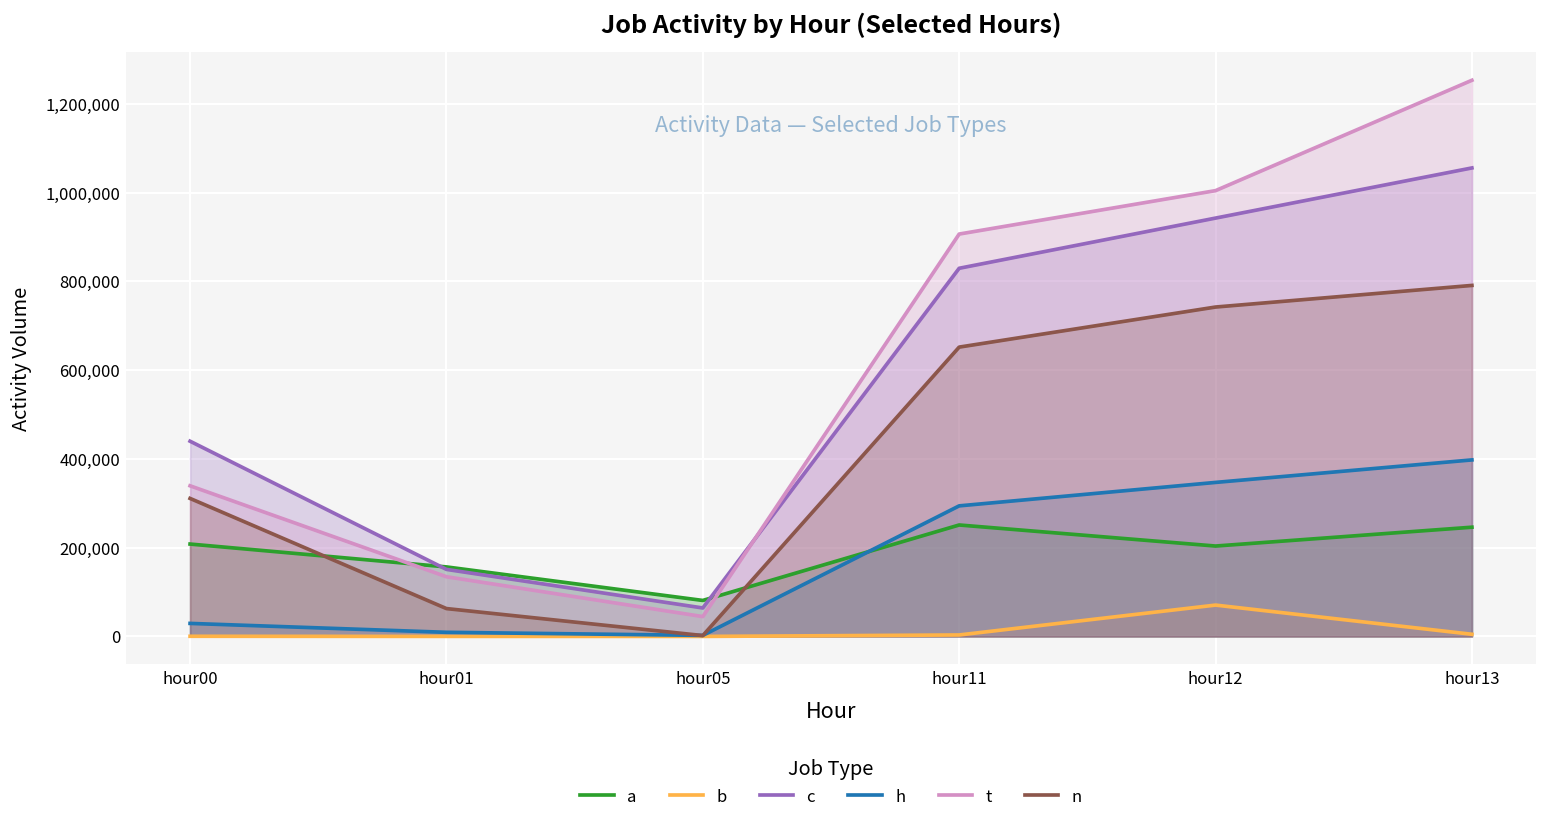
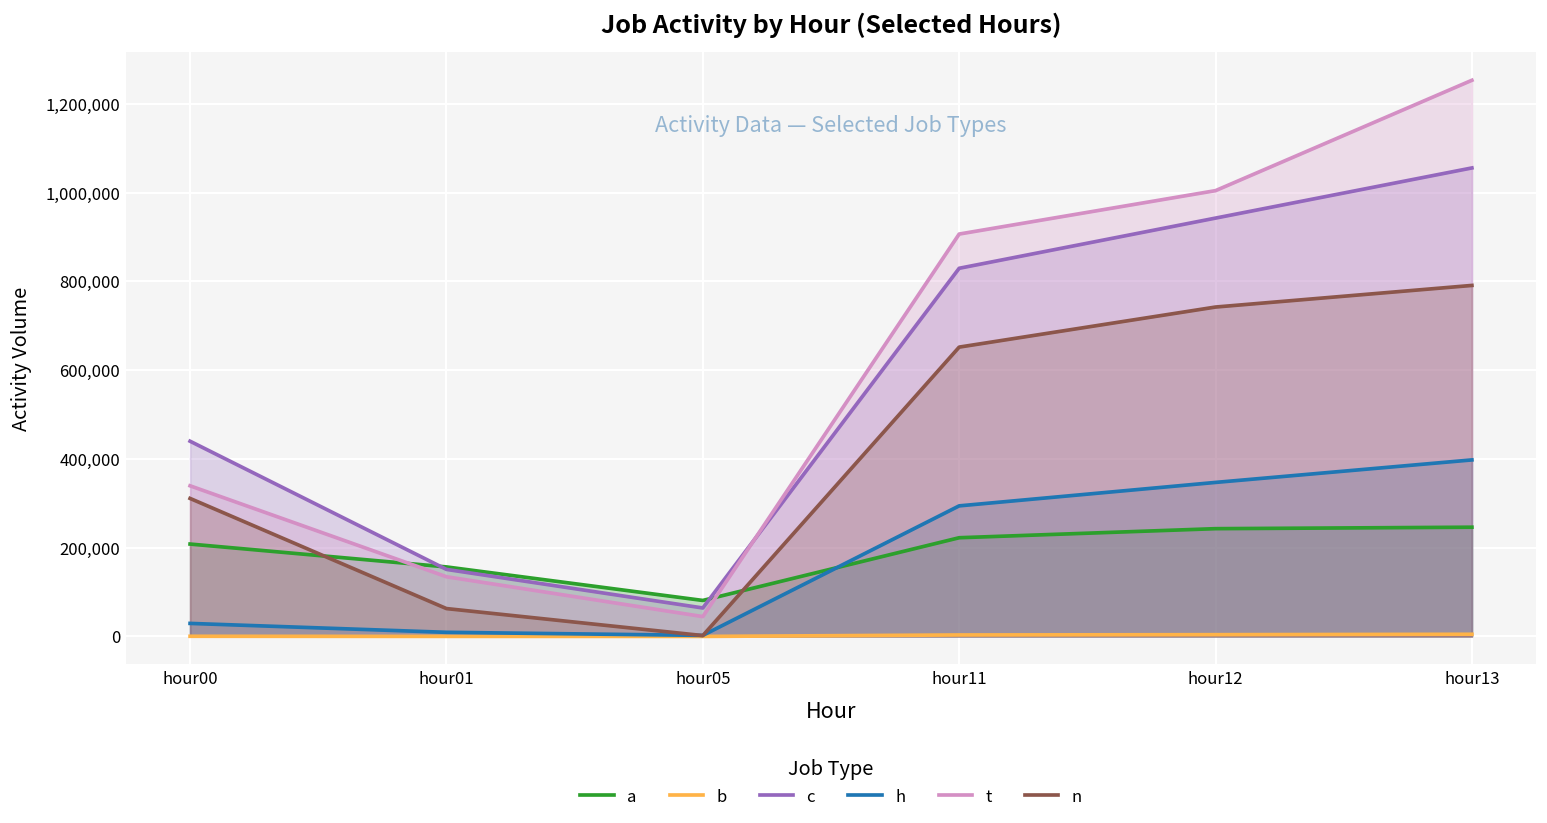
a, hour11: 250,000 -> 220,000
a, hour12: 200,000 -> 240,000
b, hour12: 70,000 -> 0
